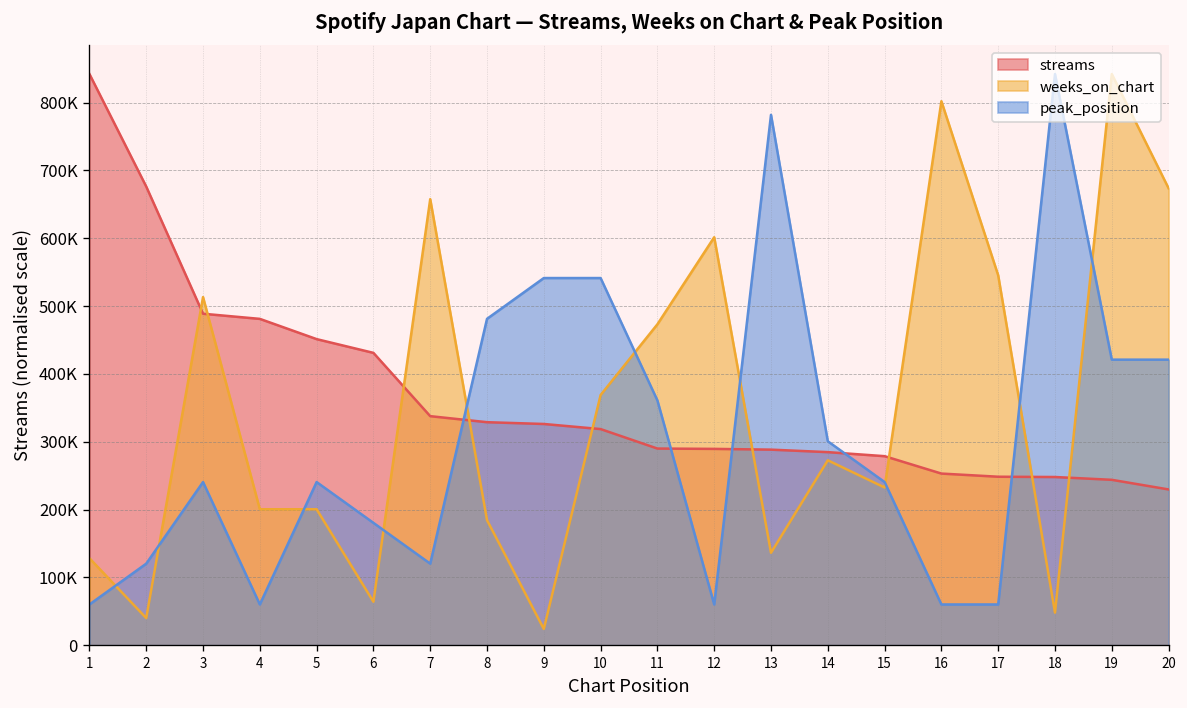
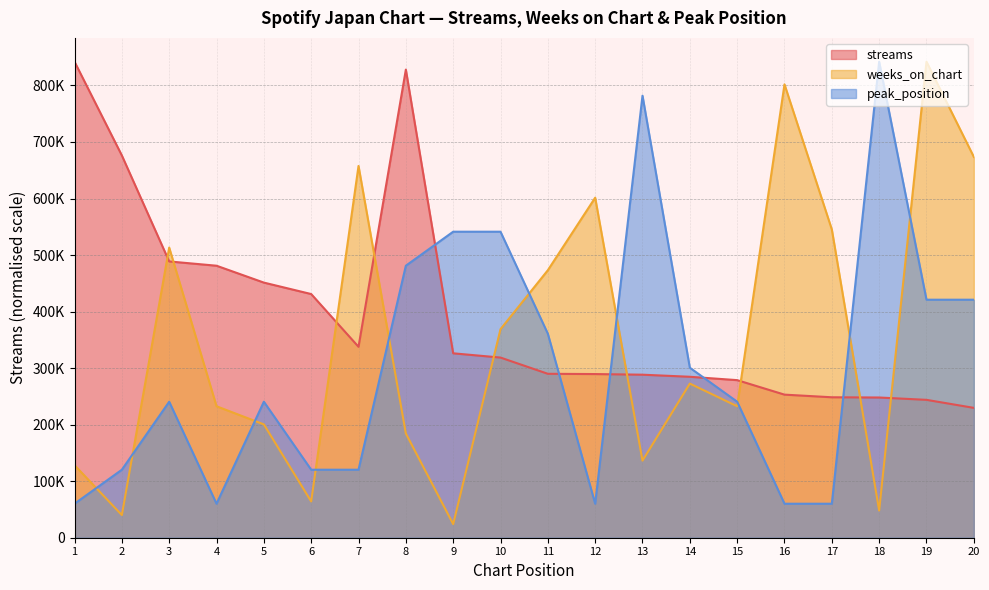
weeks_on_chart, 4: 200000 -> 230000
peak_position, 6: 180000 -> 120000
streams, 8: 330000 -> 830000
